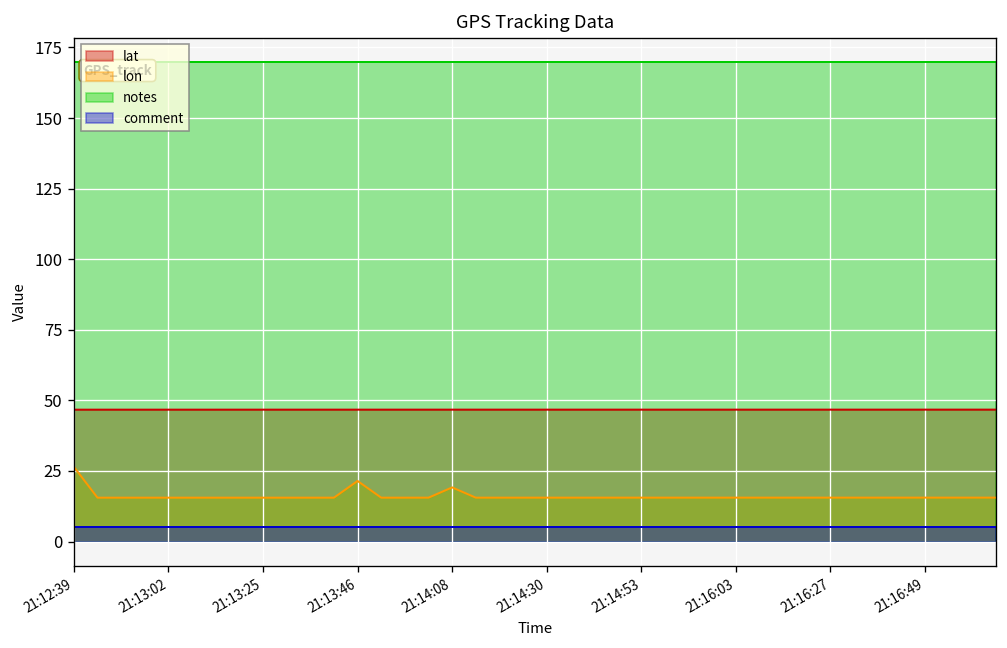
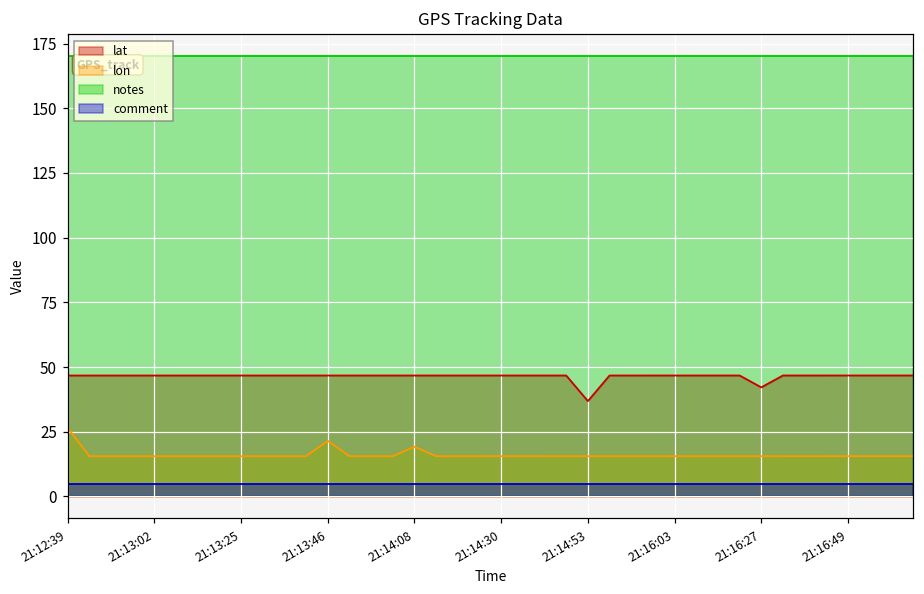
lat, 21:14:53: 47 -> 37
lat, 21:16:27: 47 -> 42
